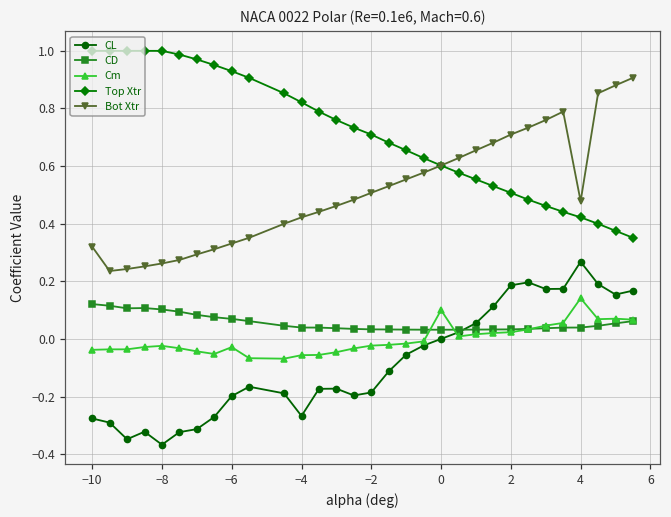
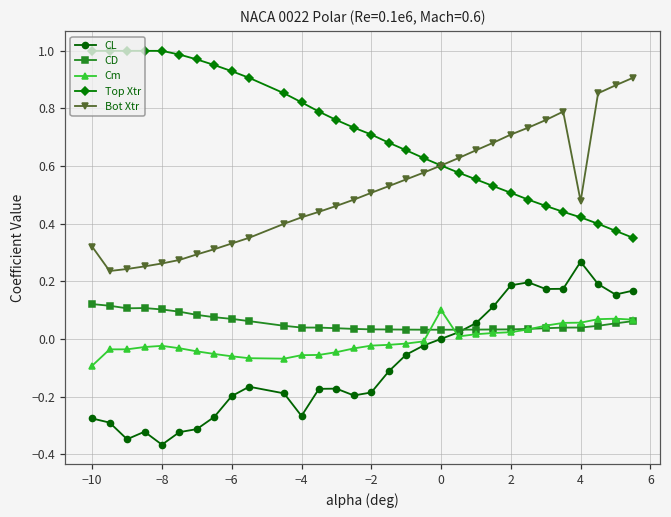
Cm, −10: -0.04 -> -0.09
Cm, −6: -0.03 -> -0.06
Cm, 4: 0.14 -> 0.06
